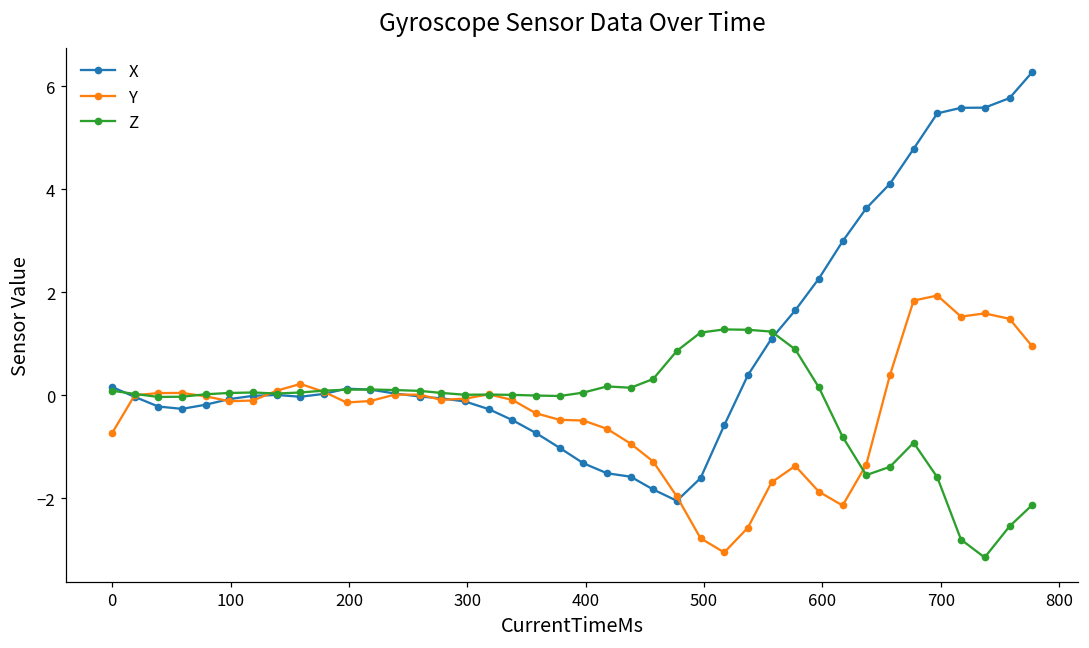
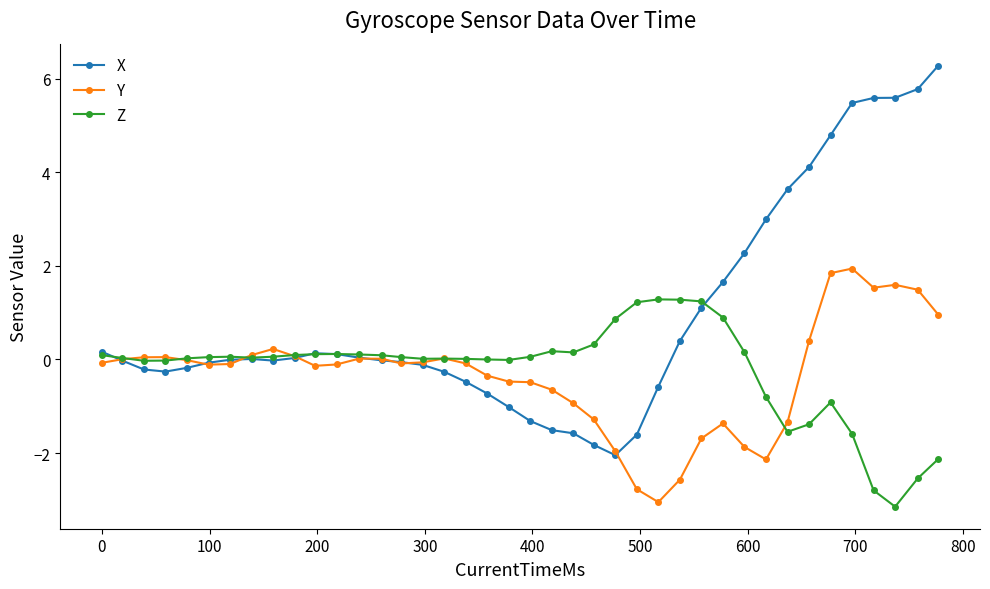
Y, 0: -0.7 -> -0.1
